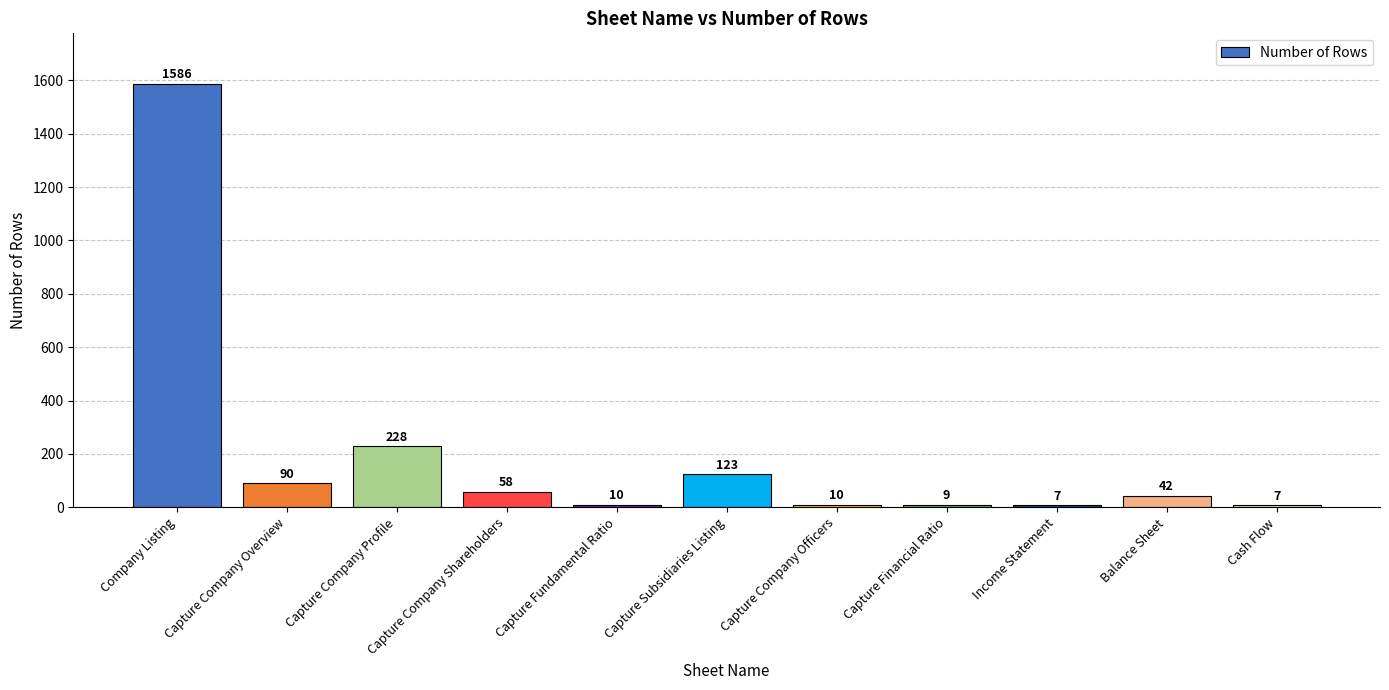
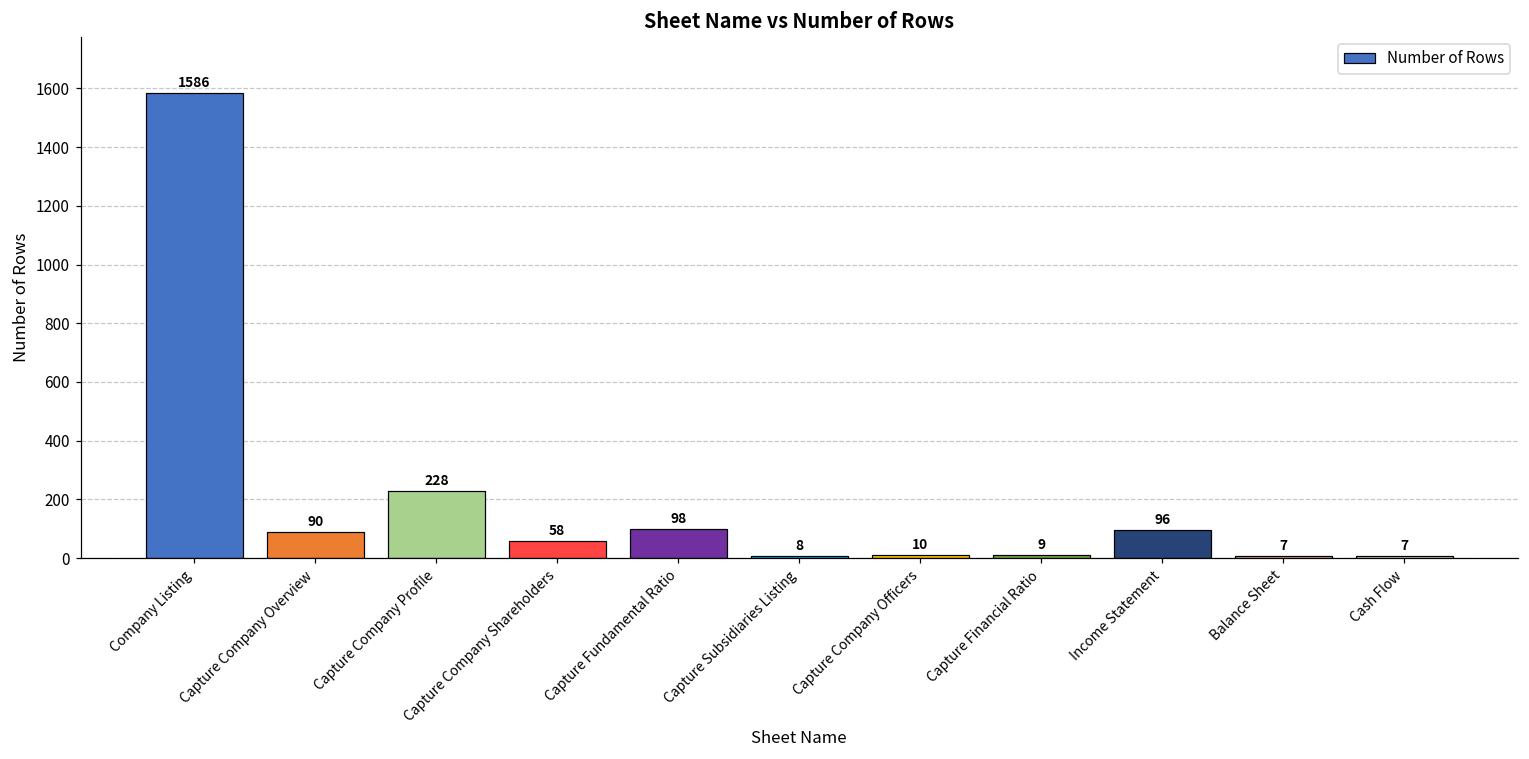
Capture Fundamental Ratio: 10 -> 98
Capture Subsidiaries Listing: 123 -> 8
Income Statement: 7 -> 96
Balance Sheet: 42 -> 7
